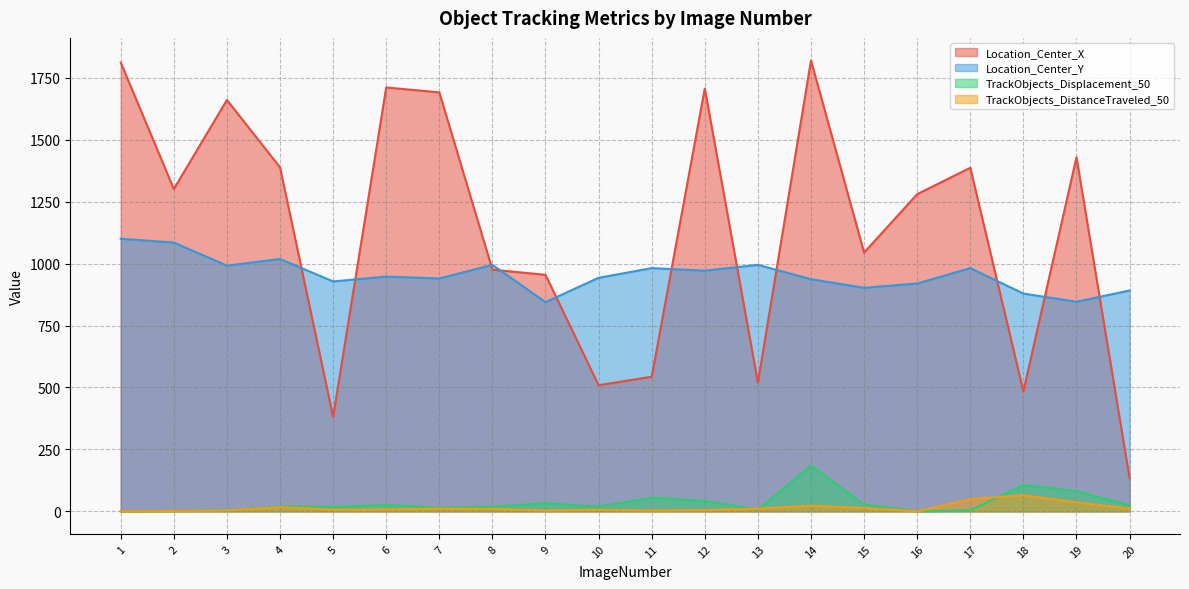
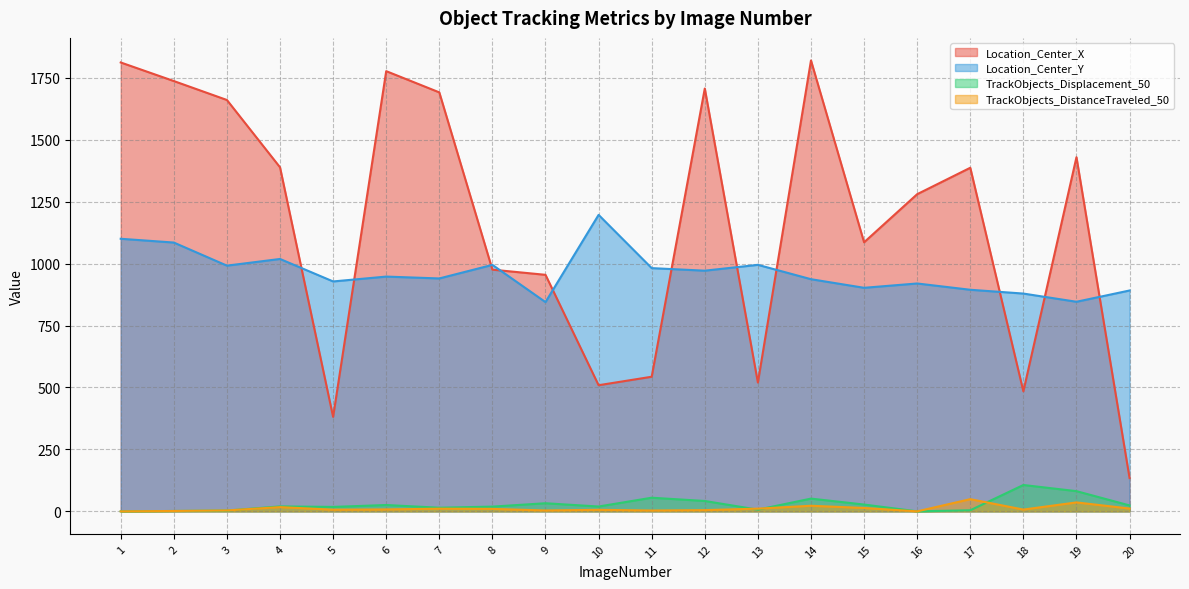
Location_Center_X, 2: 1300 -> 1740
Location_Center_X, 6: 1710 -> 1780
Location_Center_Y, 10: 940 -> 1200
TrackObjects_Displacement_50, 14: 180 -> 50
Location_Center_X, 15: 1040 -> 1090
Location_Center_Y, 17: 980 -> 890
TrackObjects_DistanceTraveled_50, 18: 70 -> 10
